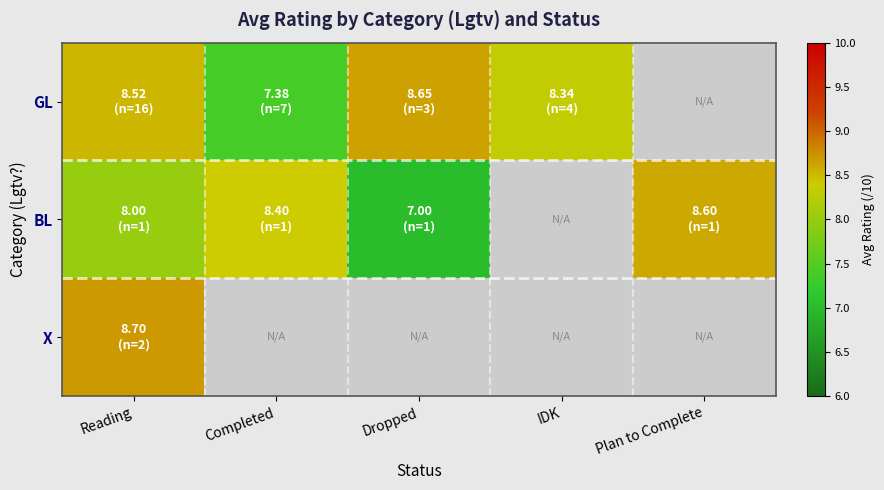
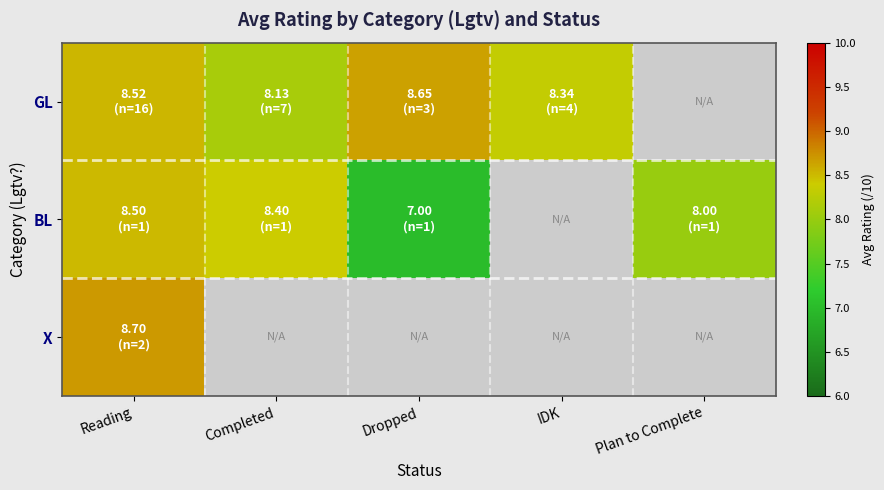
GL, Completed: 7.38 -> 8.13
BL, Reading: 8.00 -> 8.50
BL, Plan to Complete: 8.60 -> 8.00
